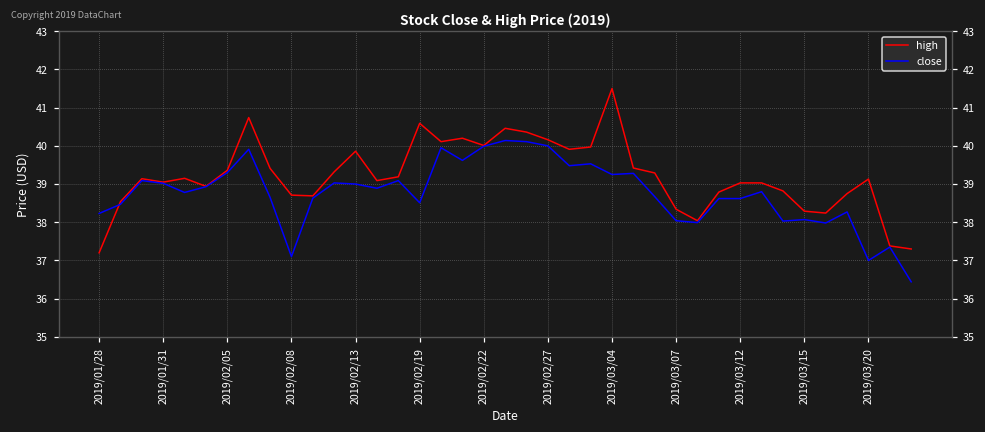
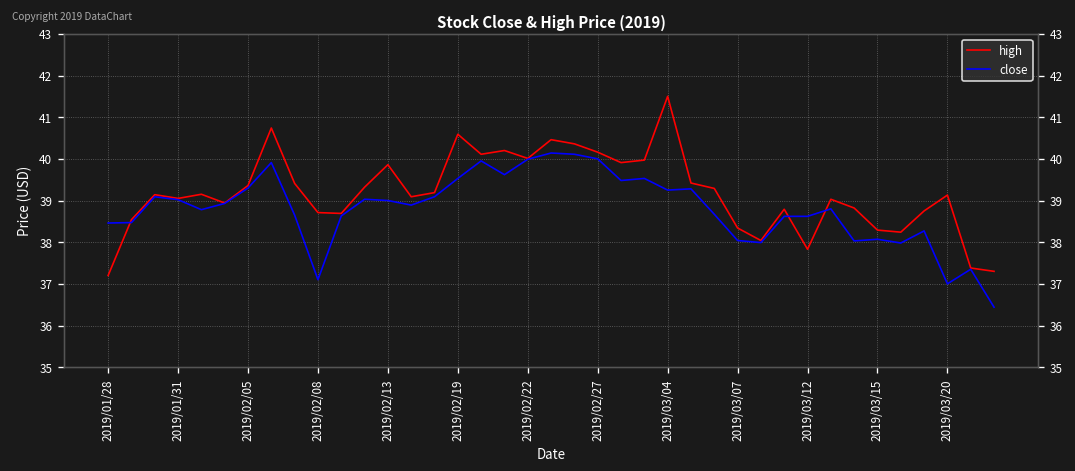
close, 2019/01/28: 38.2 -> 38.5
close, 2019/02/19: 38.5 -> 39.5
high, 2019/03/12: 39.0 -> 37.8
